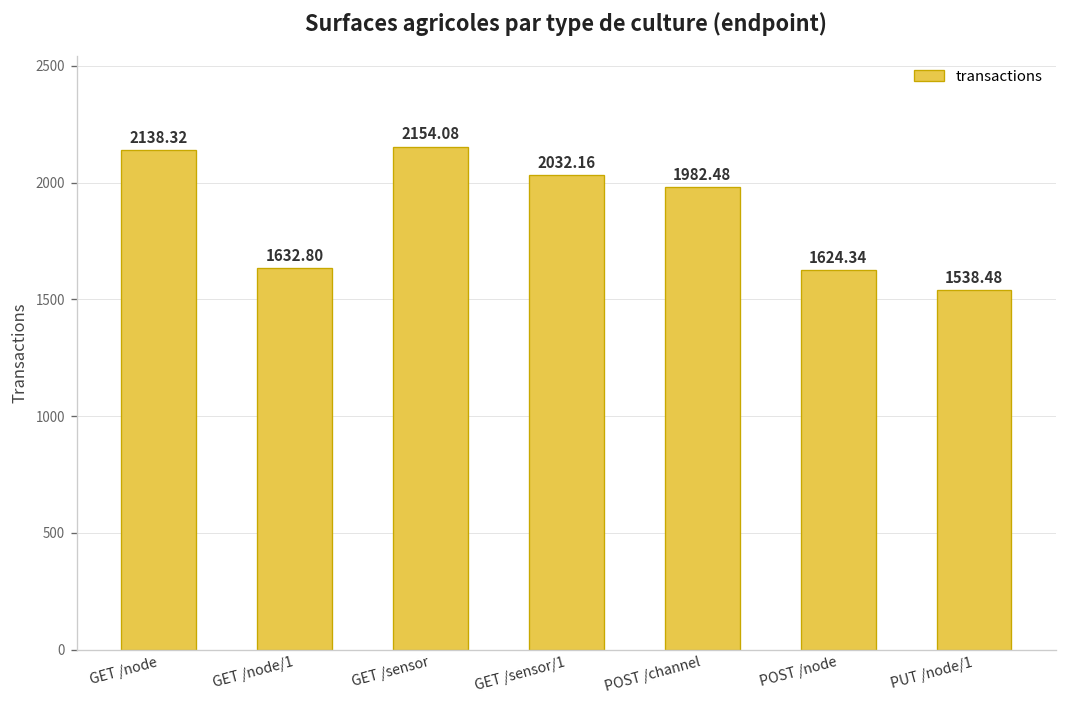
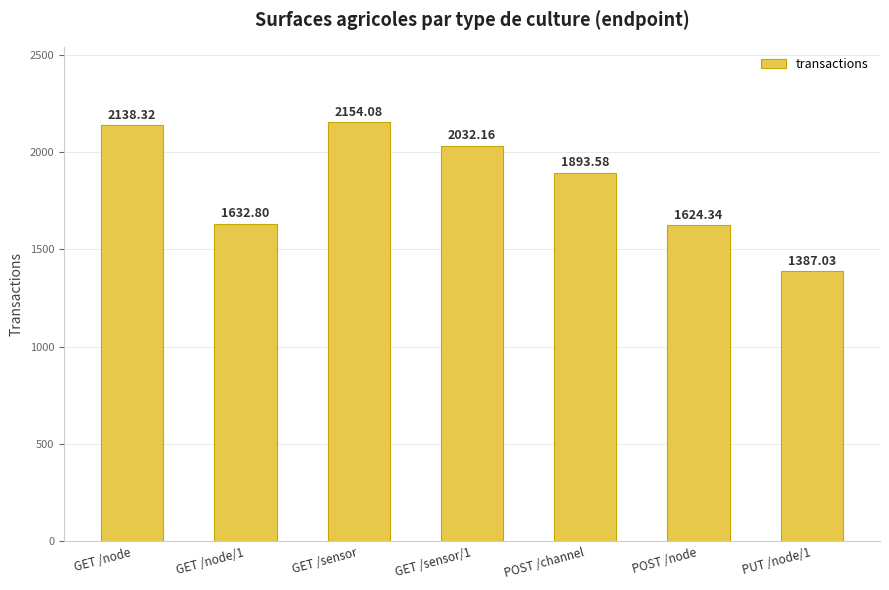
POST /channel: 1982.48 -> 1893.58
PUT /node/1: 1538.48 -> 1387.03
